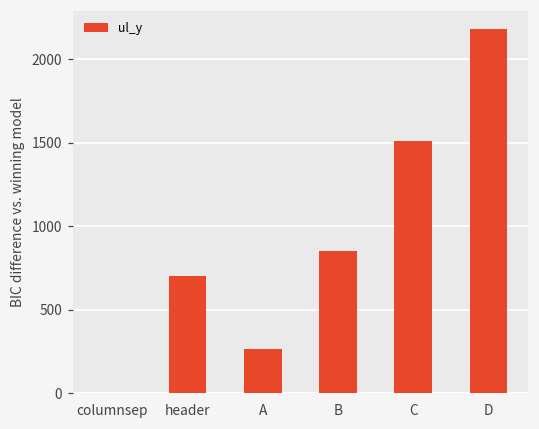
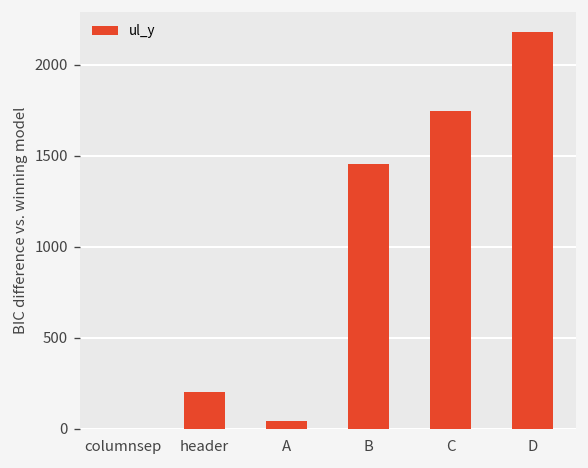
header: 700 -> 200
A: 260 -> 40
B: 850 -> 1460
C: 1510 -> 1740
